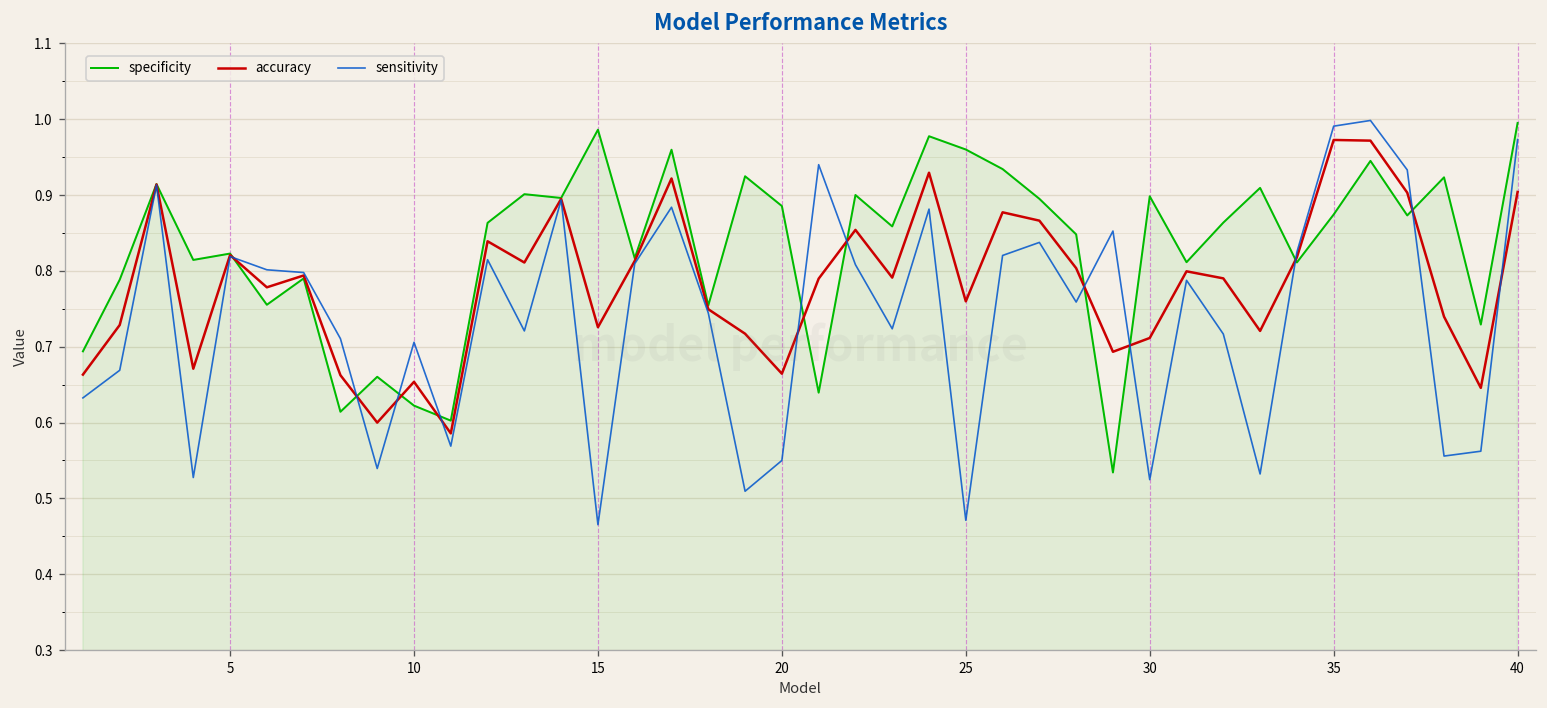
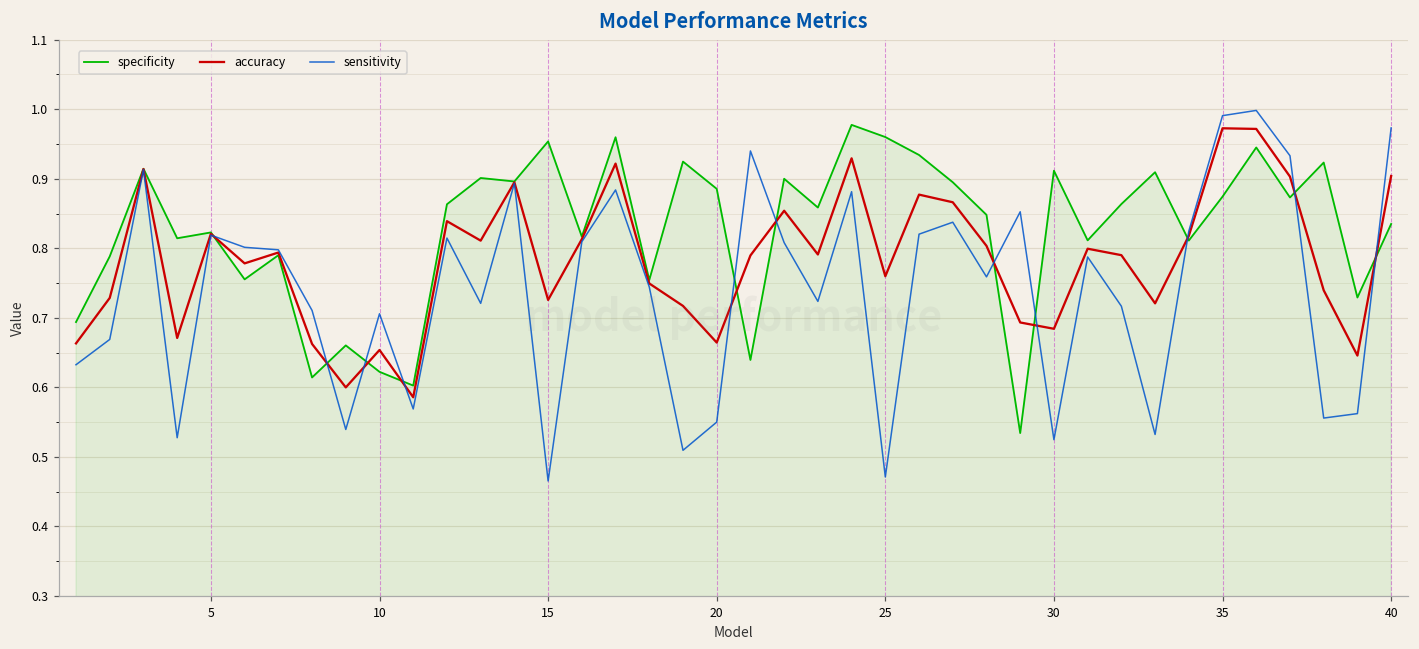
specificity, 15: 0.99 -> 0.95
specificity, 30: 0.90 -> 0.91
accuracy, 30: 0.71 -> 0.68
specificity, 40: 1.00 -> 0.84
